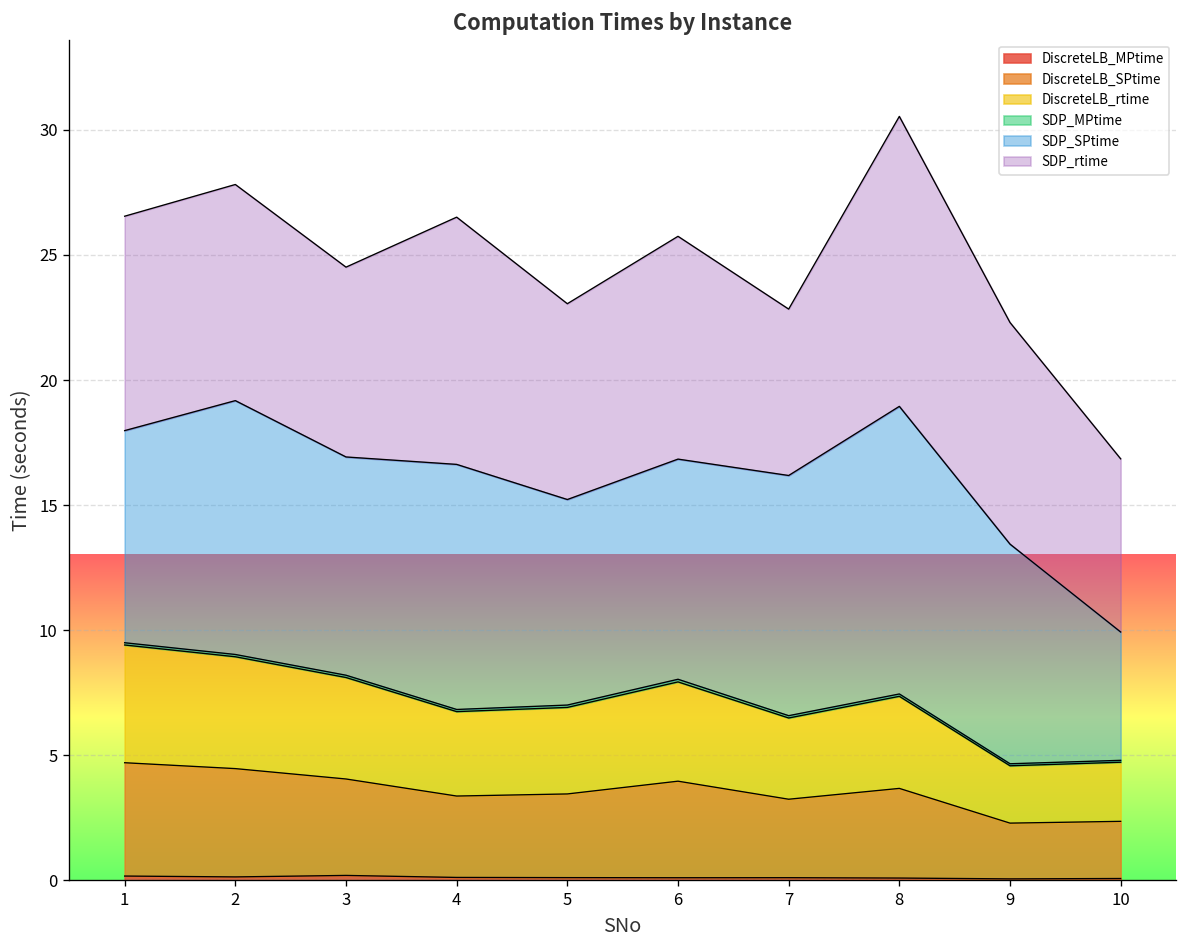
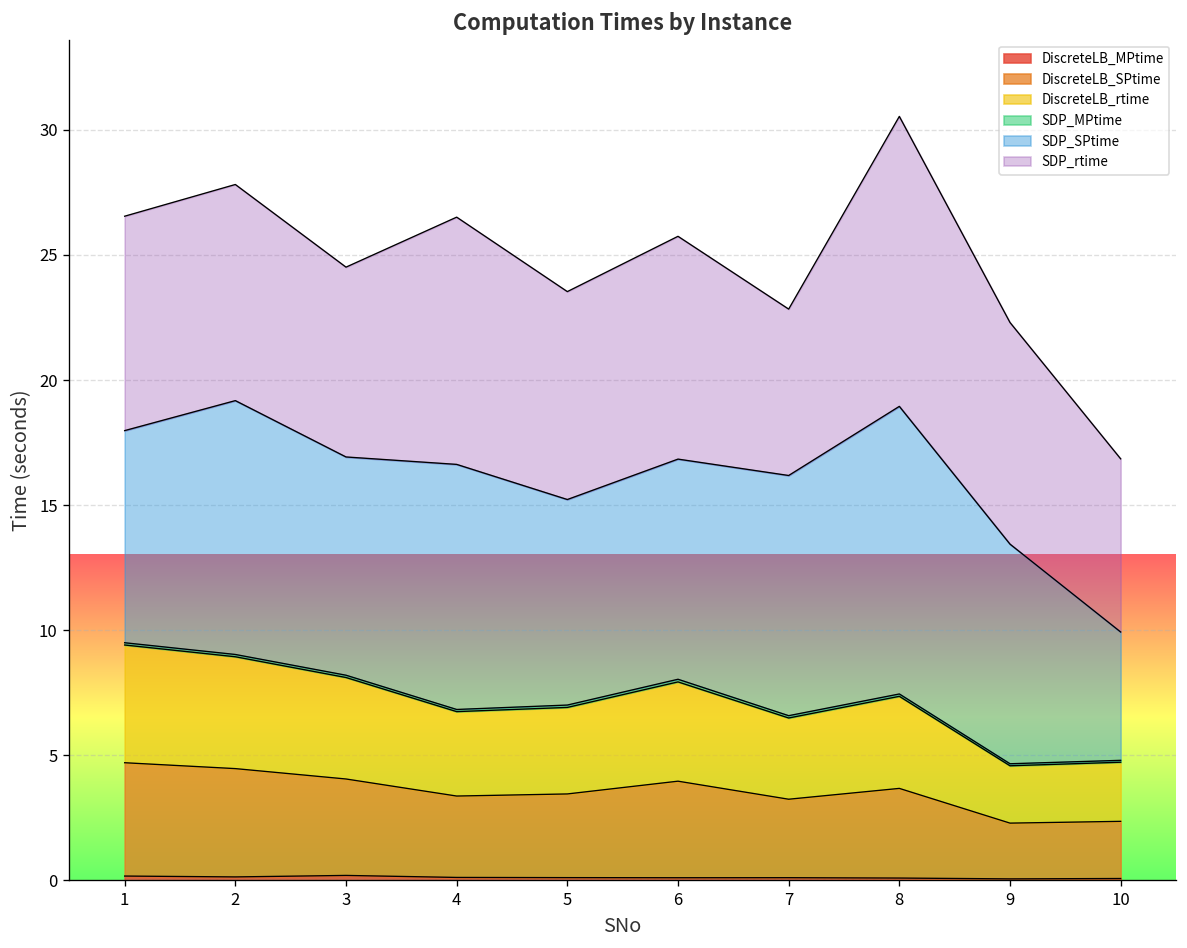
SDP_rtime, 5: 7.8 -> 8.3
